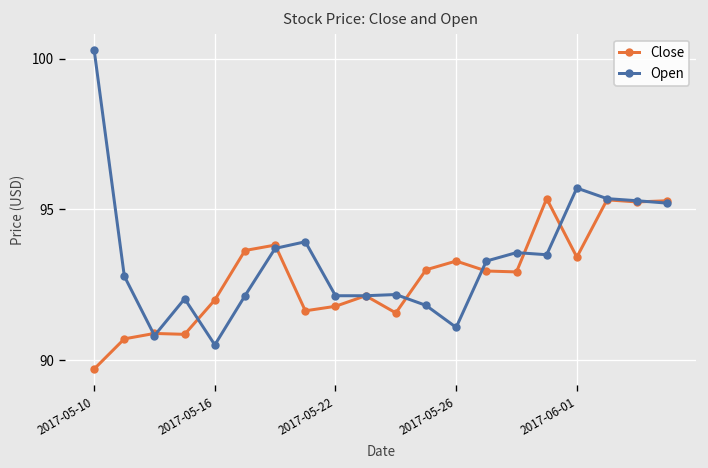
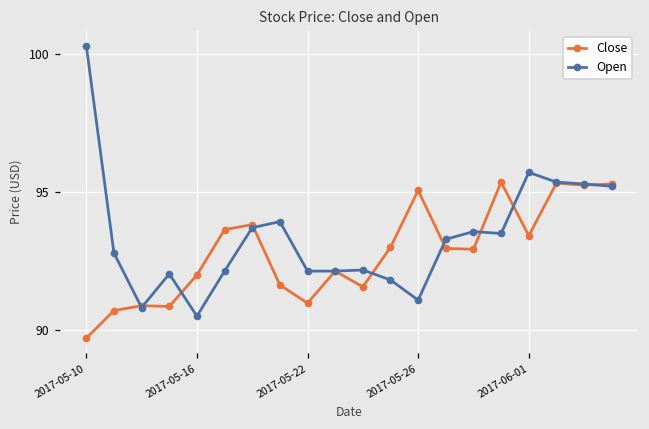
Close, 2017-05-22: 91.8 -> 91.0
Close, 2017-05-26: 93.3 -> 95.1
